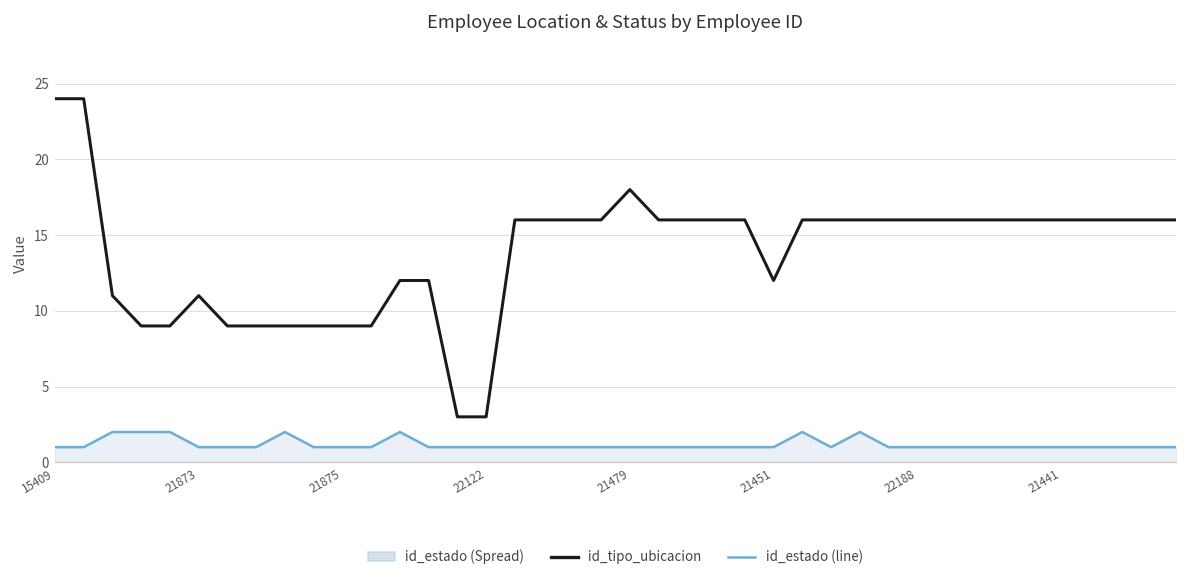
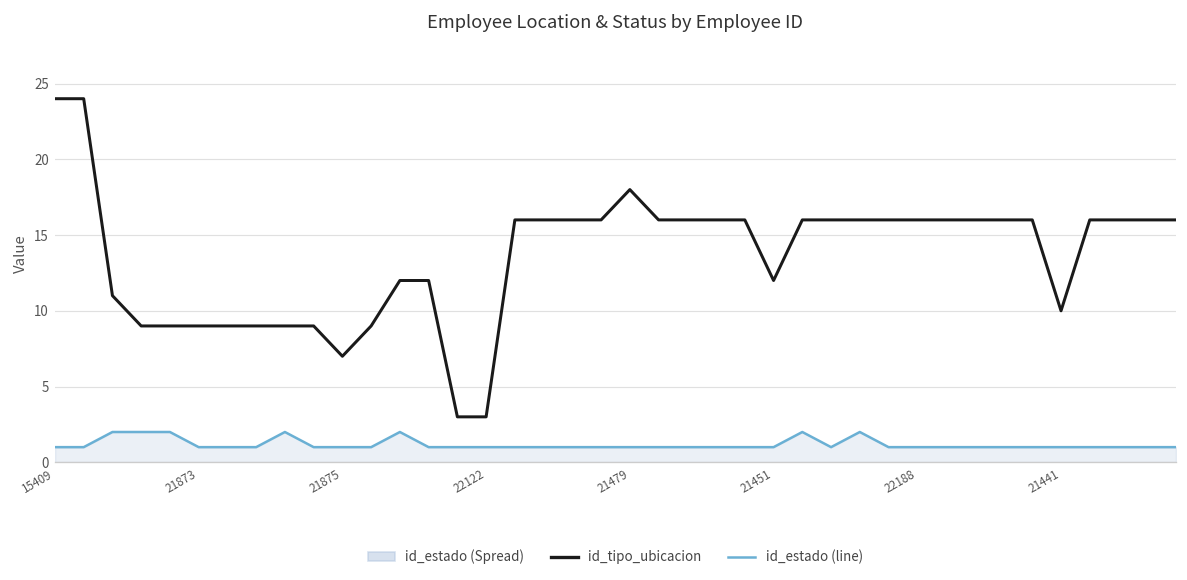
id_tipo_ubicacion, 21873: 11 -> 9
id_tipo_ubicacion, 21875: 9 -> 7
id_tipo_ubicacion, 21441: 16 -> 10
